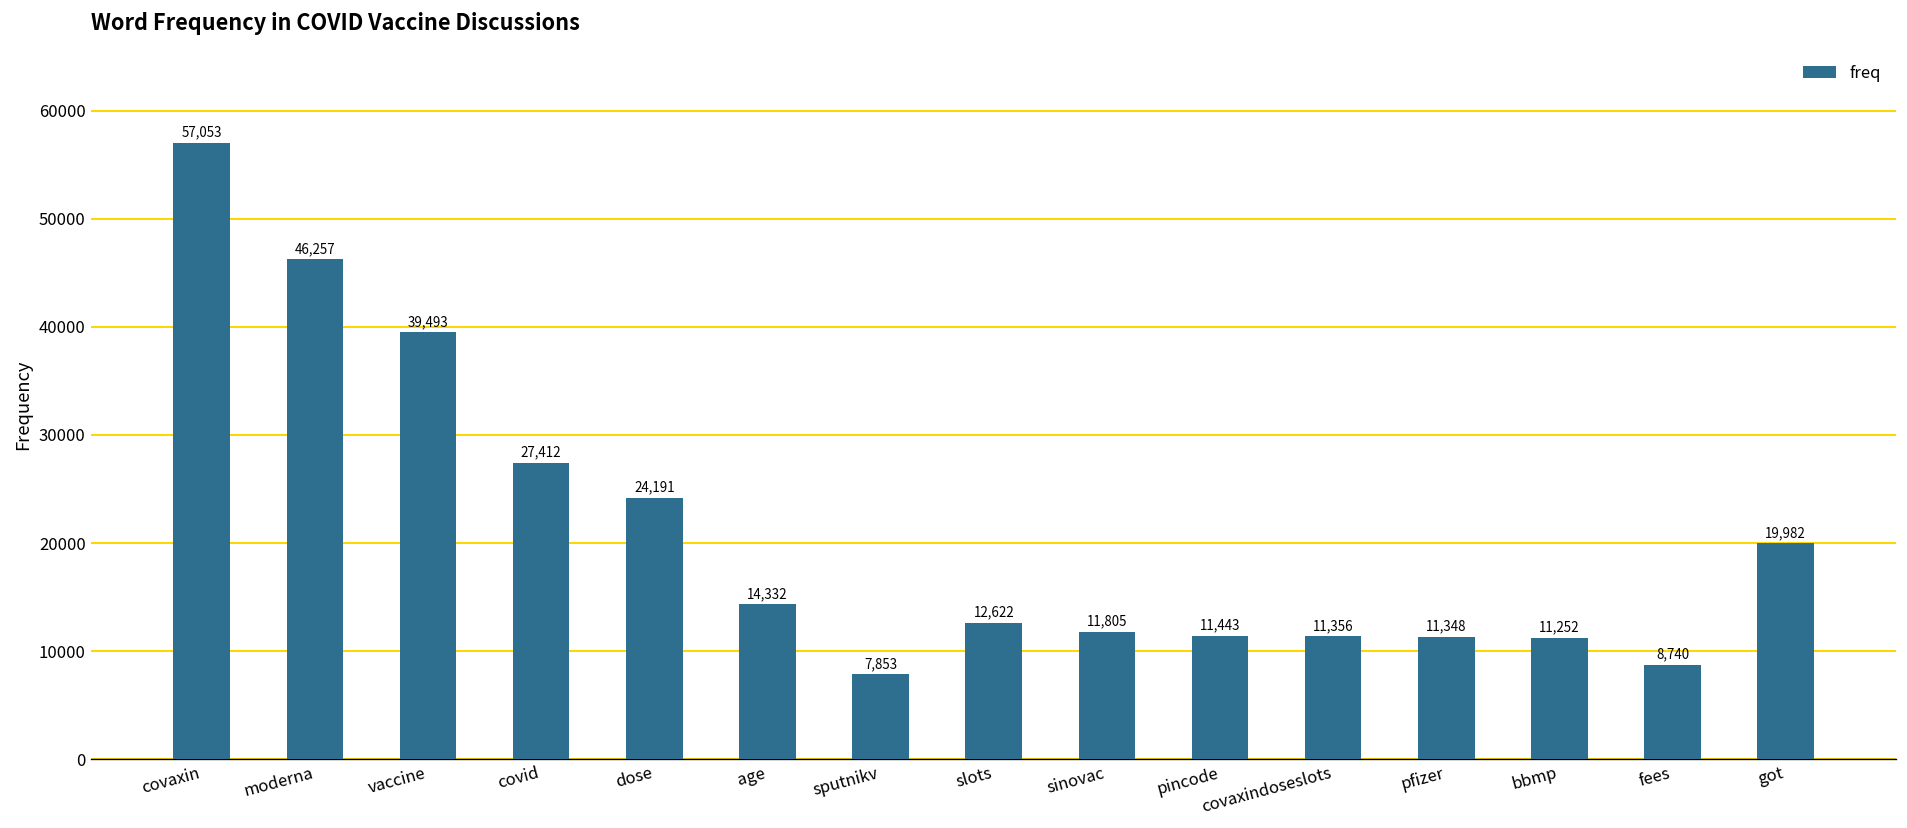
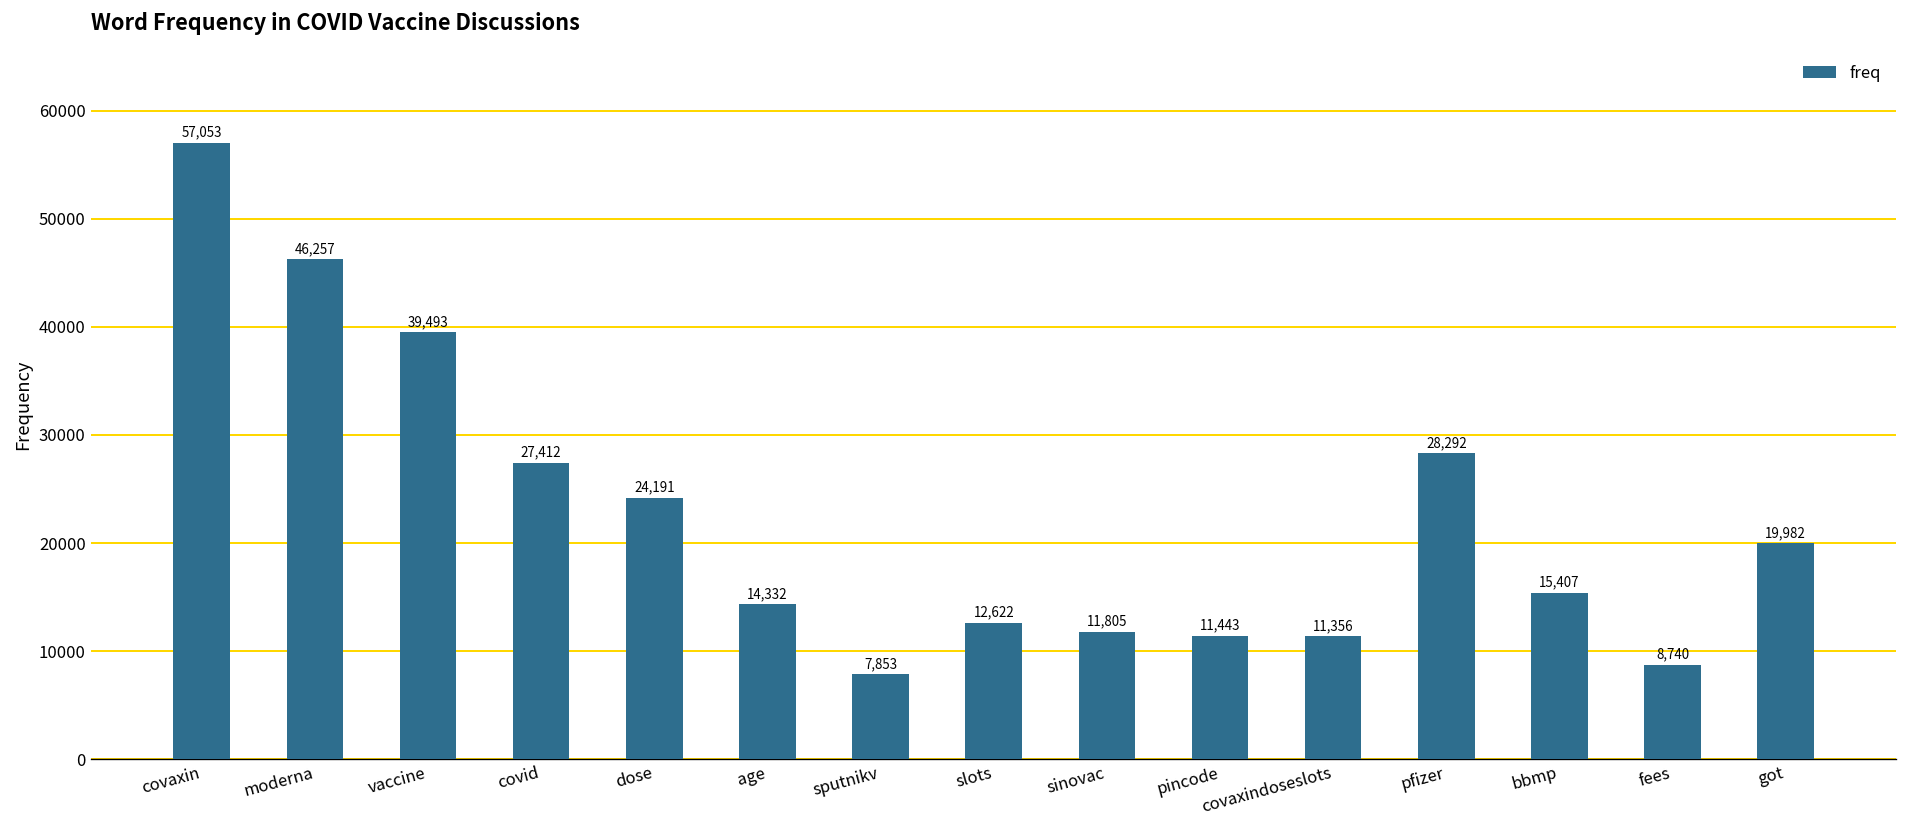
pfizer: 11,348 -> 28,292
bbmp: 11,252 -> 15,407
